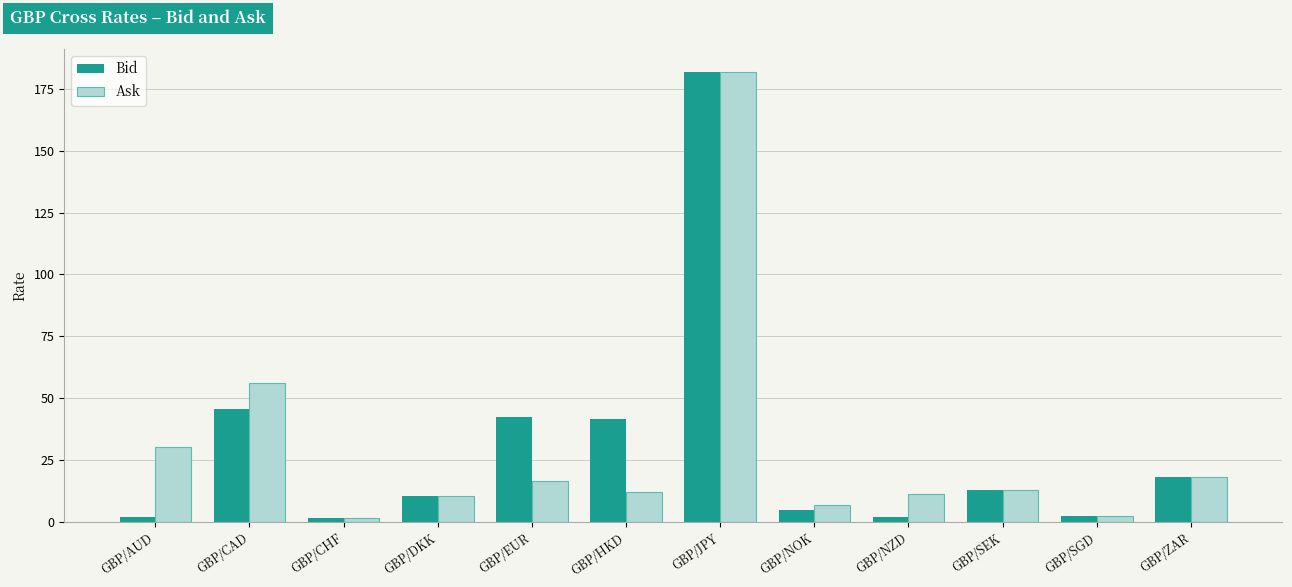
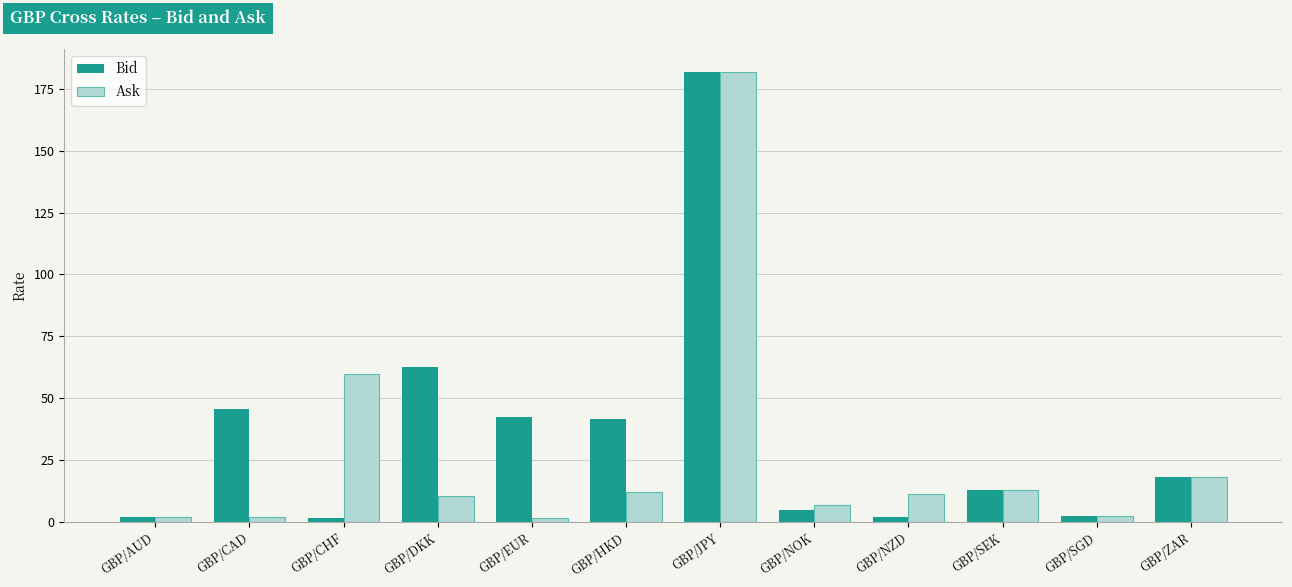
Ask, GBP/AUD: 30 -> 2
Ask, GBP/CAD: 56 -> 2
Ask, GBP/CHF: 1 -> 60
Bid, GBP/DKK: 10 -> 63
Ask, GBP/EUR: 16 -> 1
